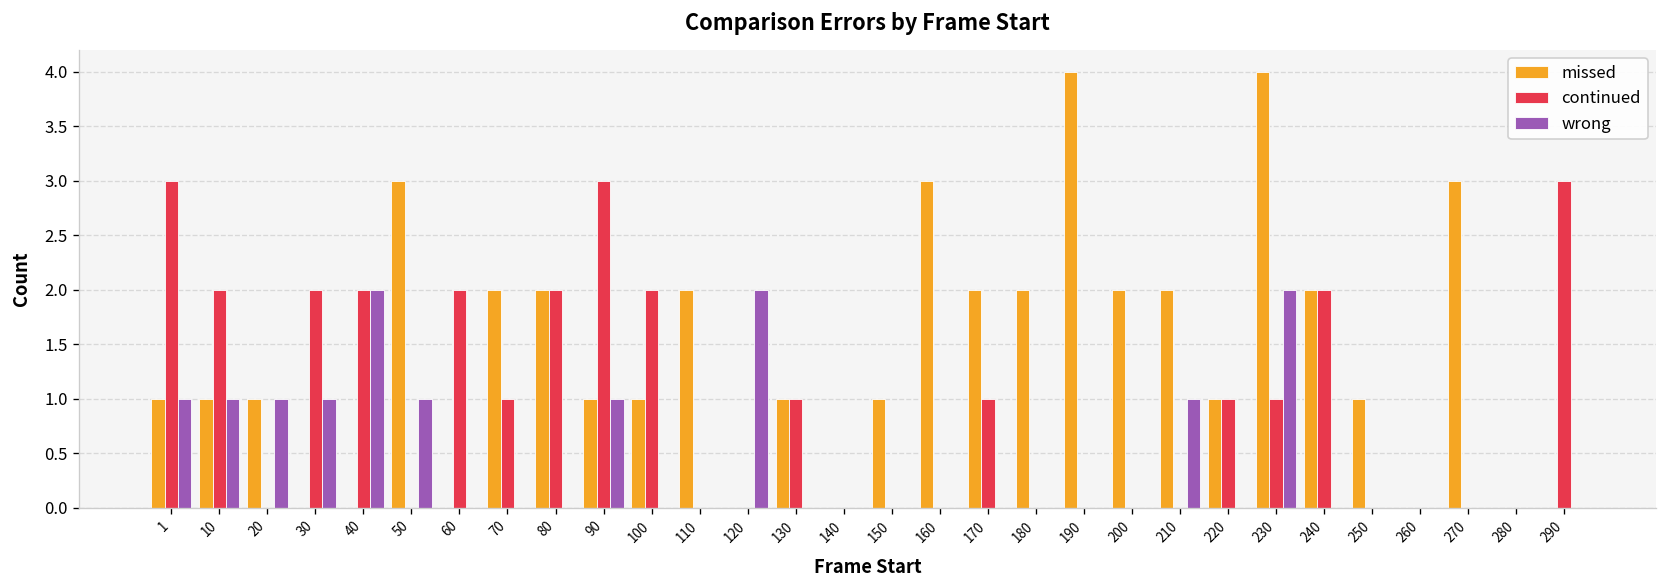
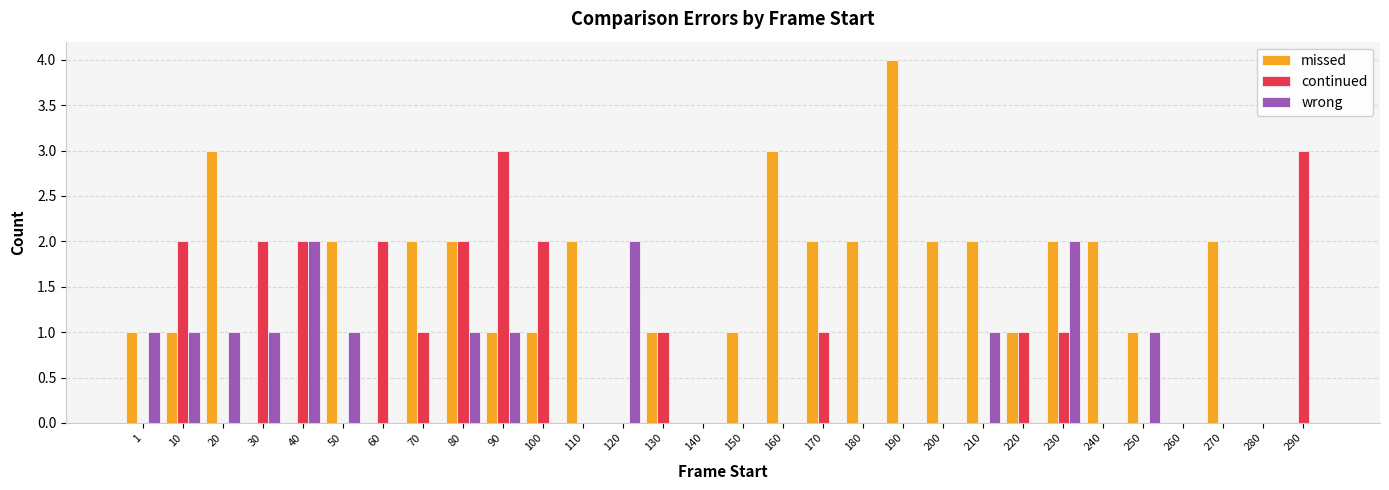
continued, 1: 3 -> 0
missed, 20: 1 -> 3
missed, 50: 3 -> 2
wrong, 80: 0 -> 1
missed, 230: 4 -> 2
continued, 240: 2 -> 0
wrong, 250: 0 -> 1
missed, 270: 3 -> 2
